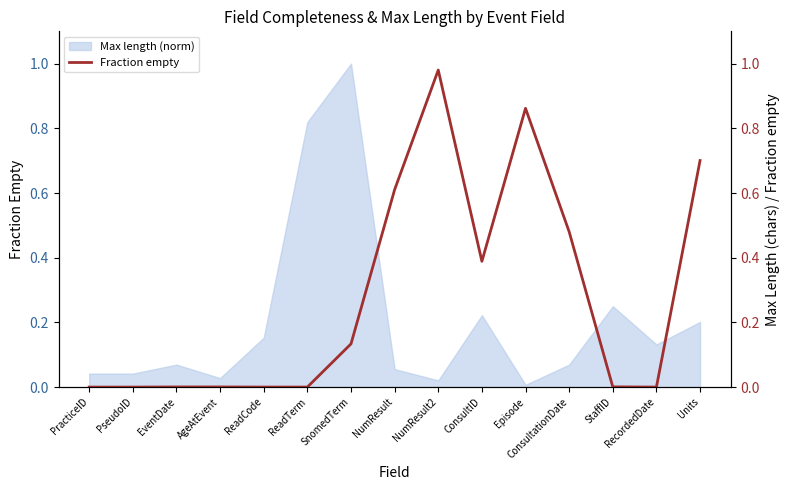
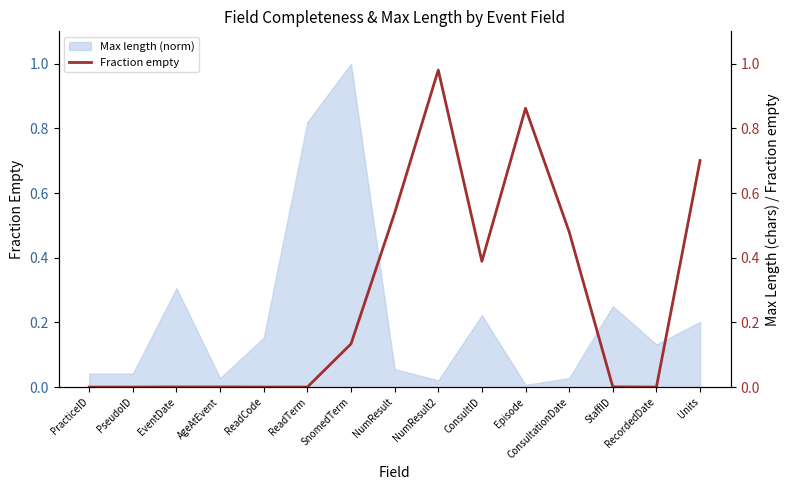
Max length (norm), EventDate: 0.07 -> 0.31
Max length (norm), ConsultationDate: 0.07 -> 0.03
Fraction empty, NumResult: 0.61 -> 0.54
